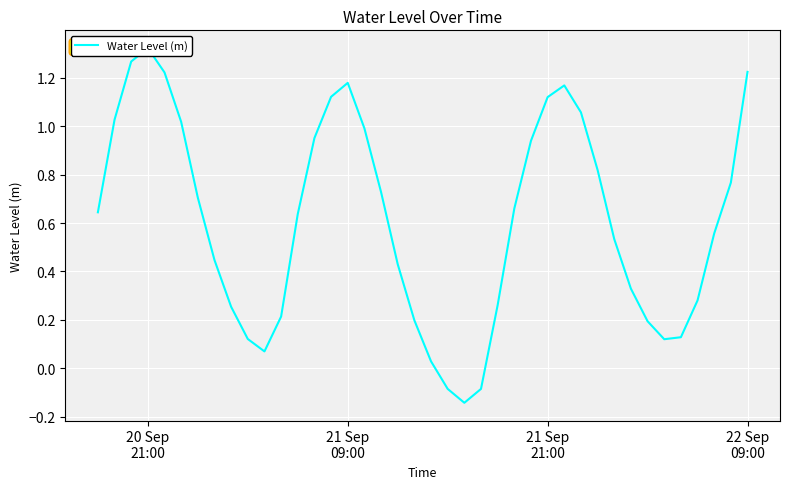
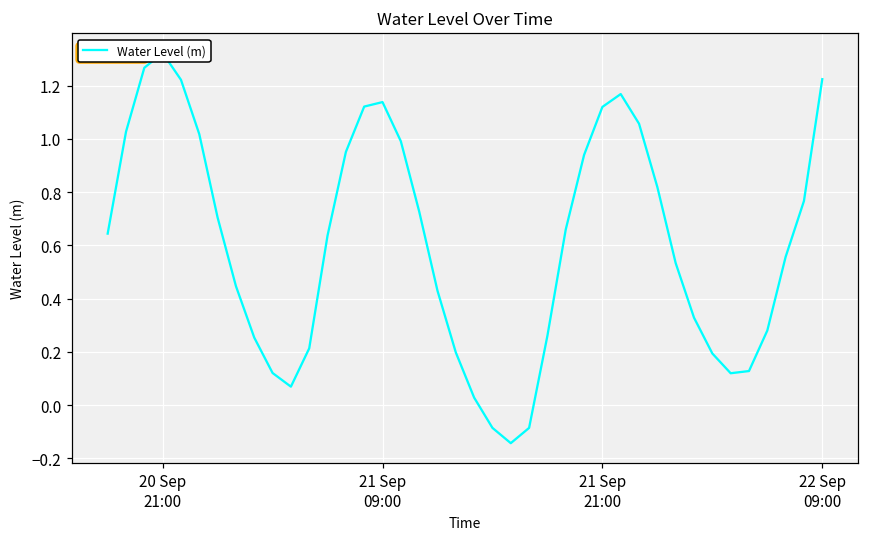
21 Sep 09:00: 1.18 -> 1.14
